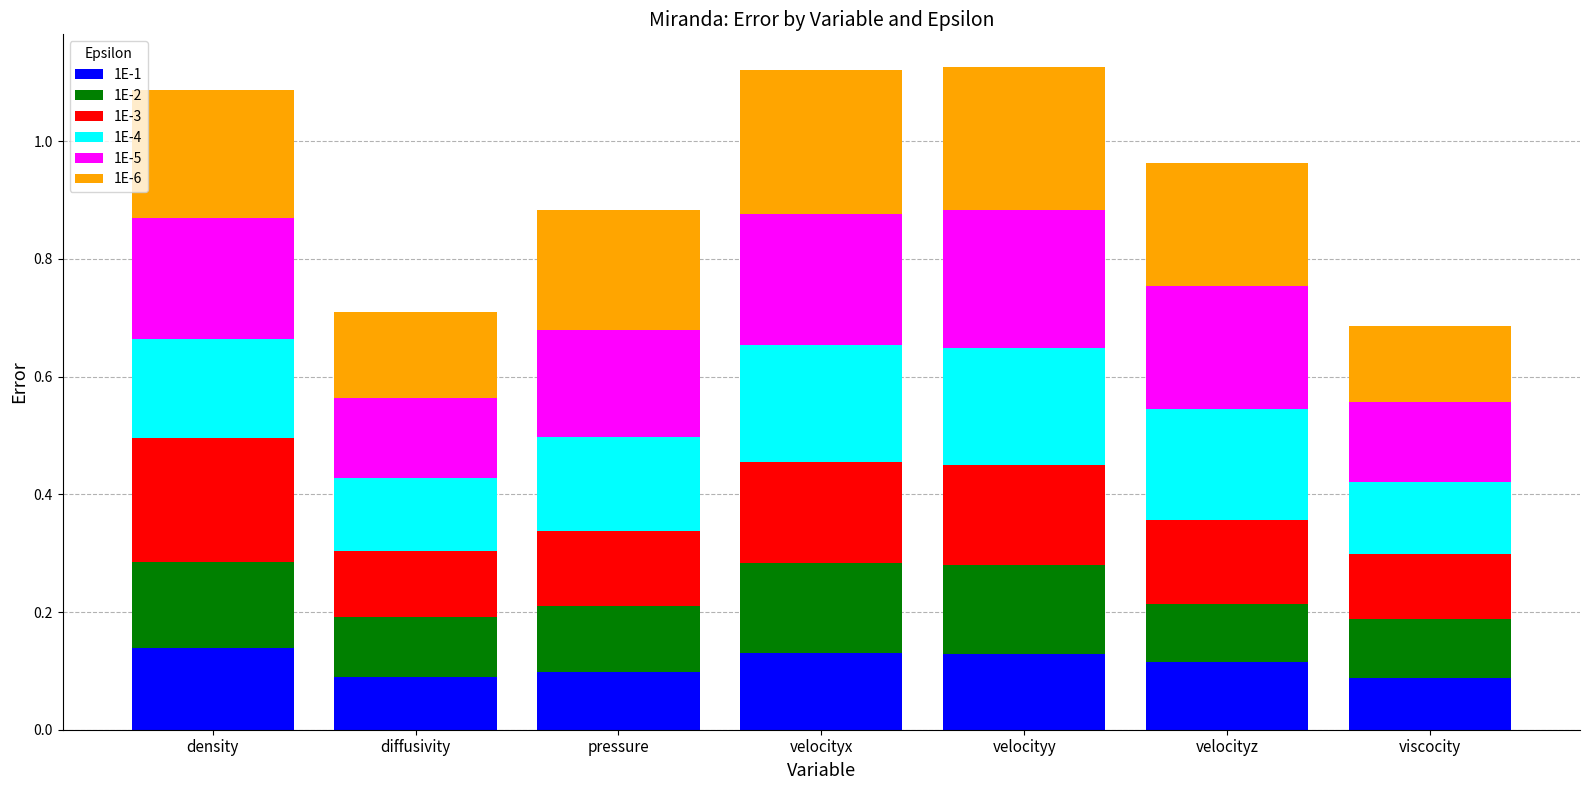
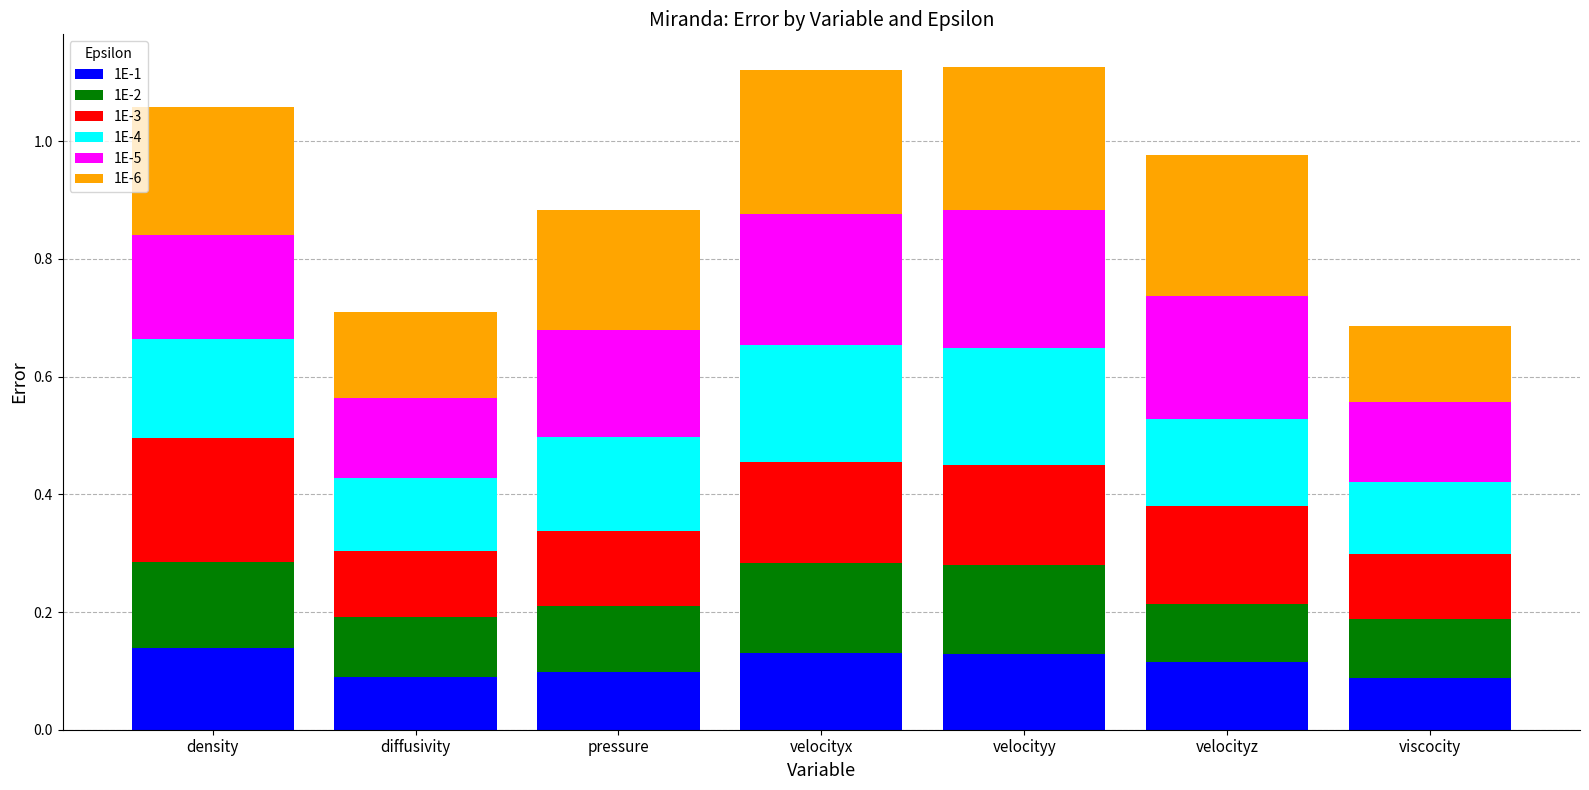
1E-5, density: 0.21 -> 0.18
1E-3, velocityz: 0.14 -> 0.17
1E-4, velocityz: 0.19 -> 0.15
1E-6, velocityz: 0.21 -> 0.24
